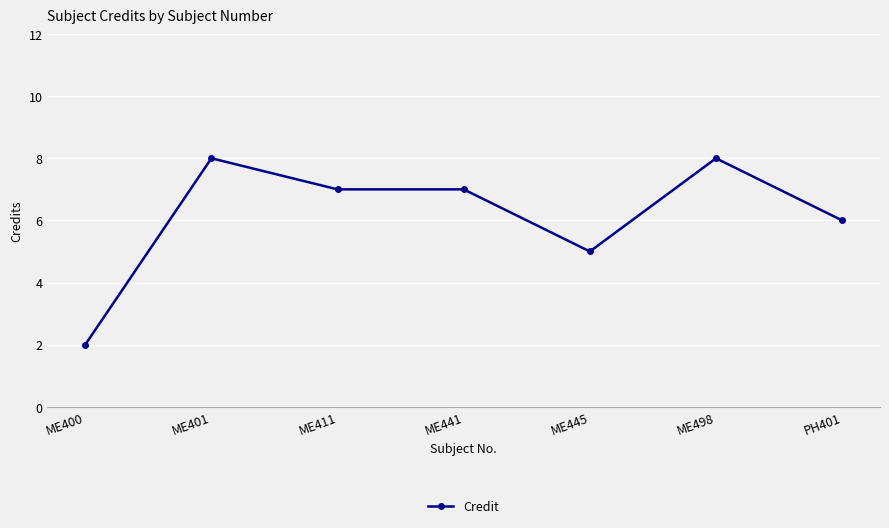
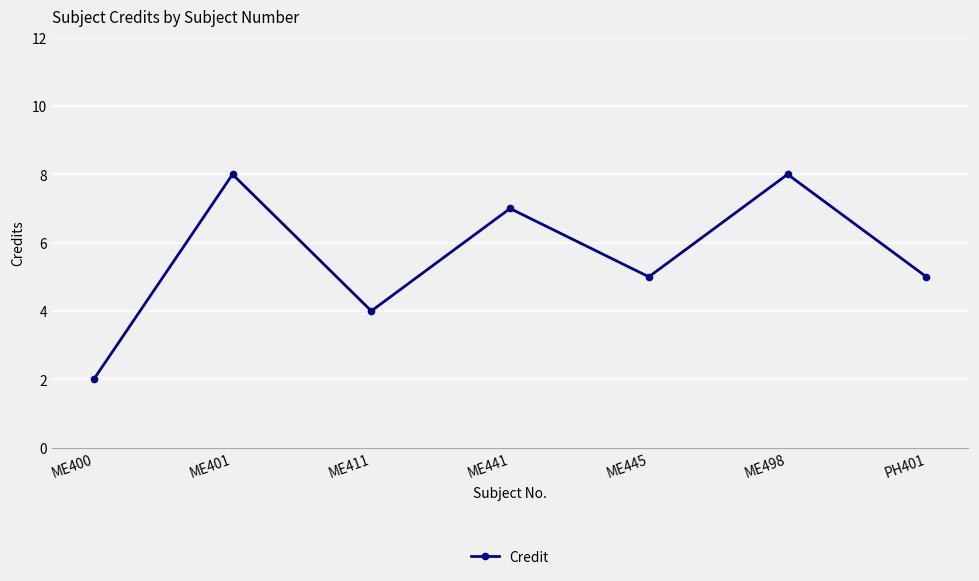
ME411: 7 -> 4
PH401: 6 -> 5
